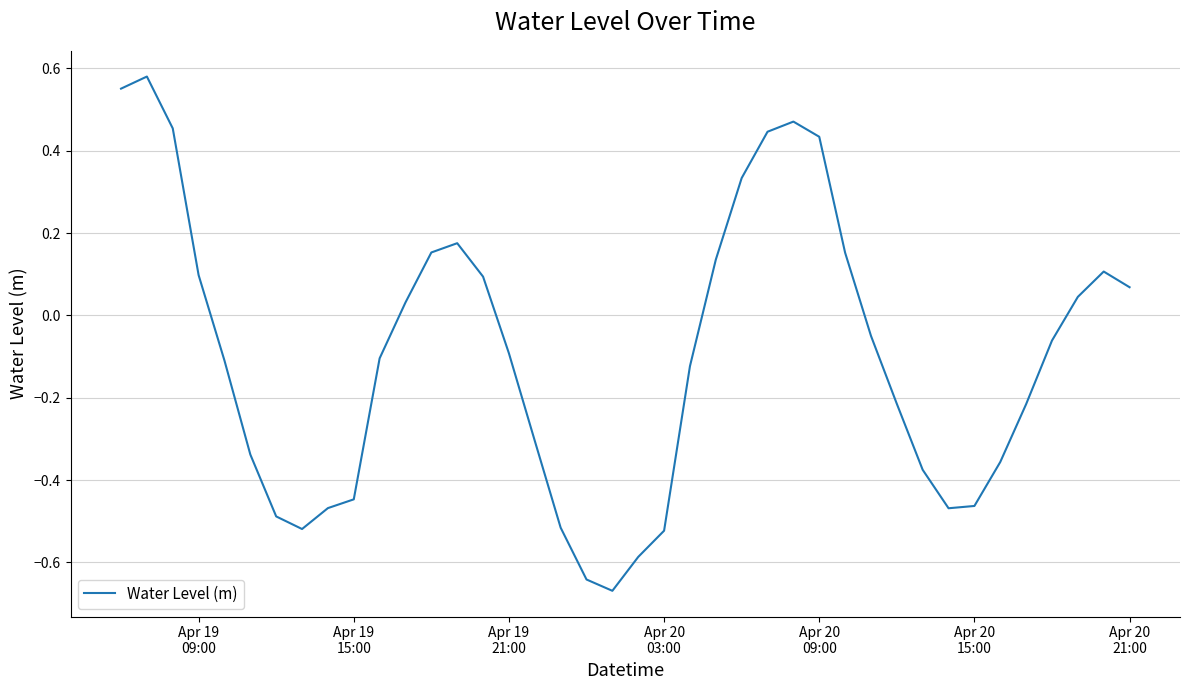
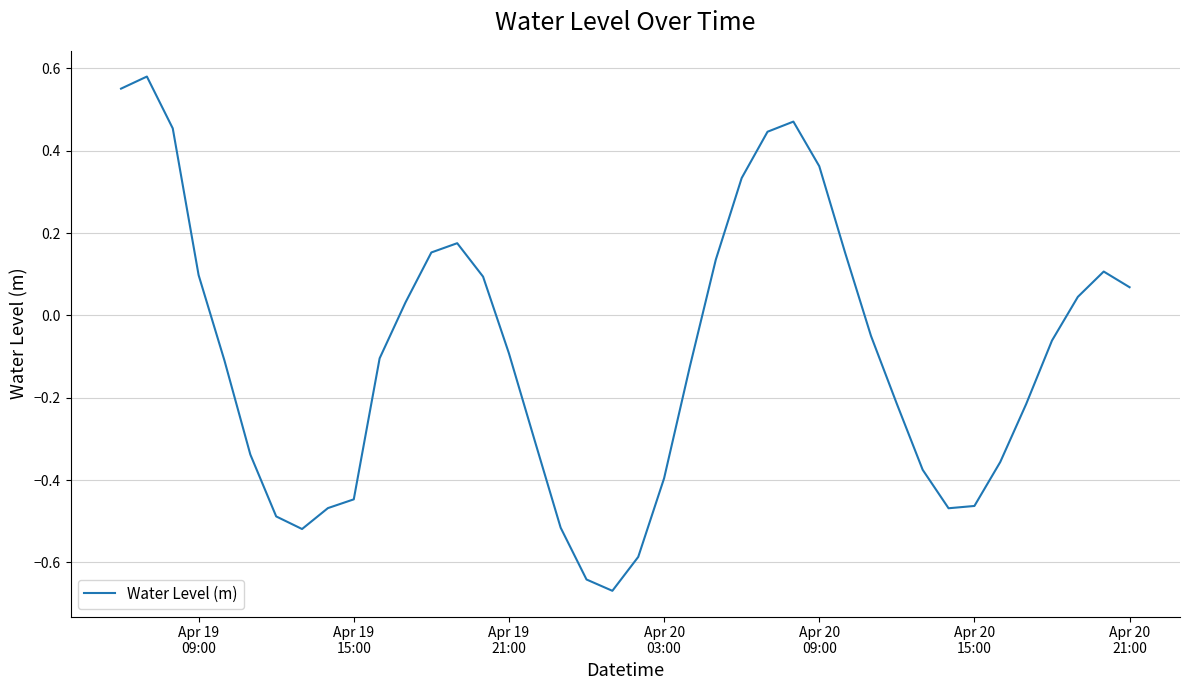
Apr 20 03:00: -0.52 -> -0.40
Apr 20 09:00: 0.43 -> 0.36
